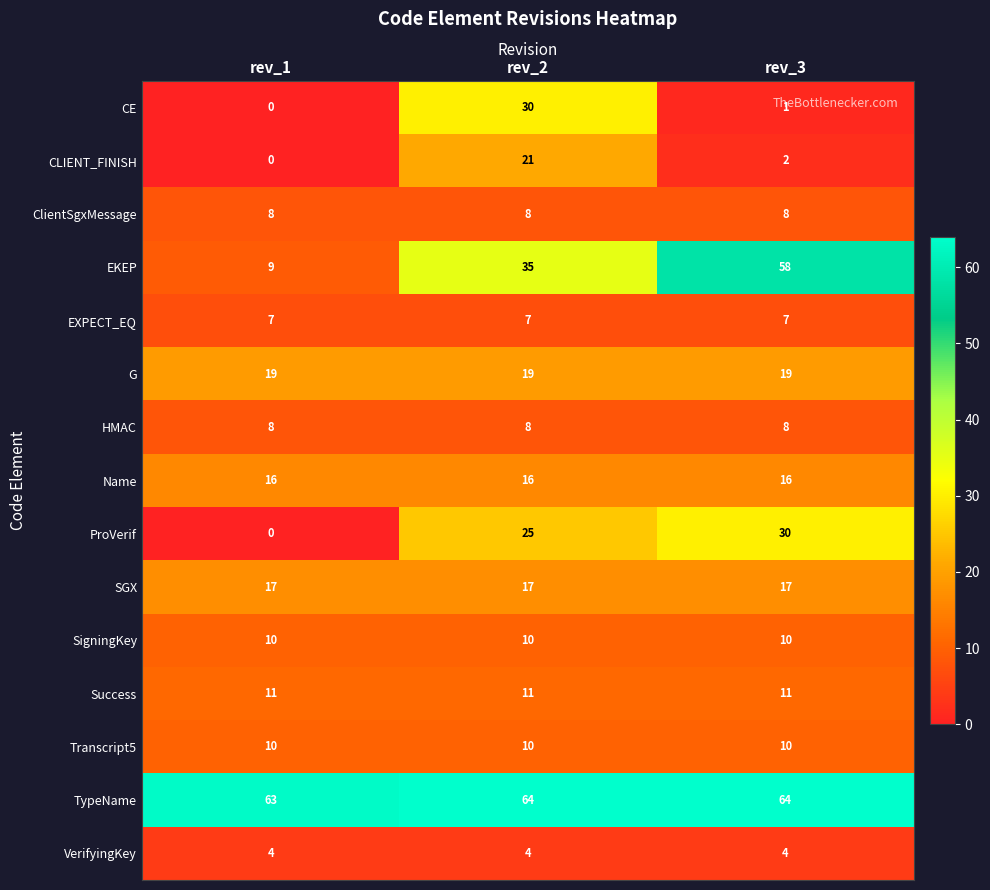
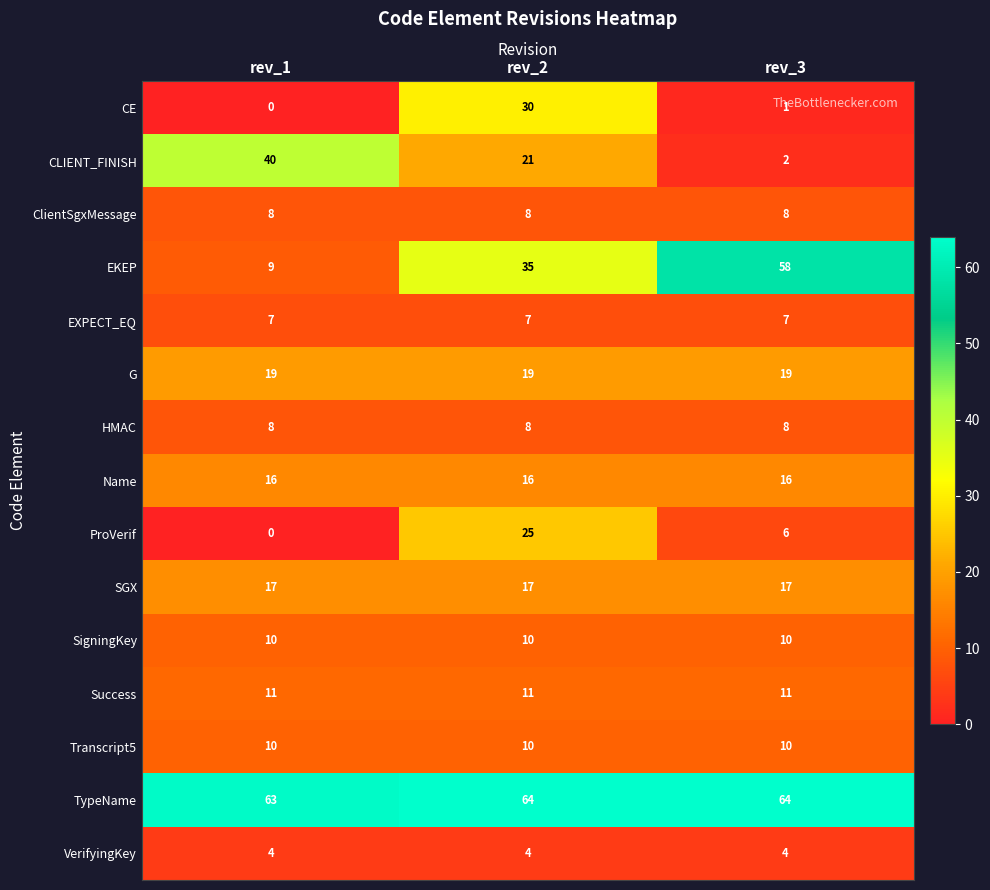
CLIENT_FINISH, rev_1: 0 -> 40
ProVerif, rev_3: 30 -> 6
